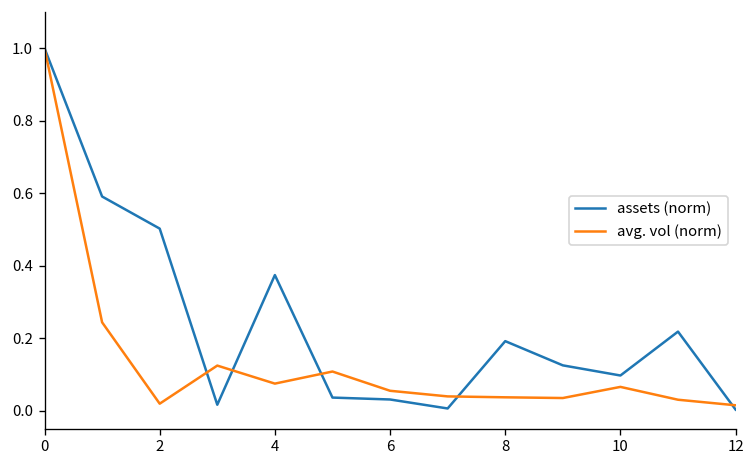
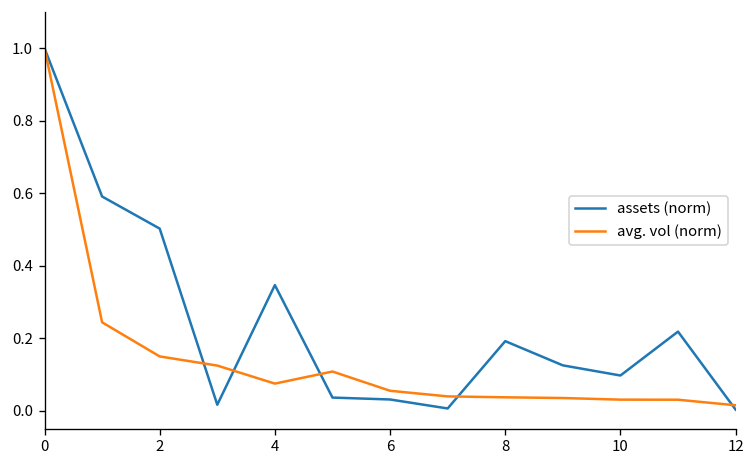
avg. vol (norm), 2: 0.02 -> 0.15
assets (norm), 4: 0.37 -> 0.35
avg. vol (norm), 10: 0.07 -> 0.03
